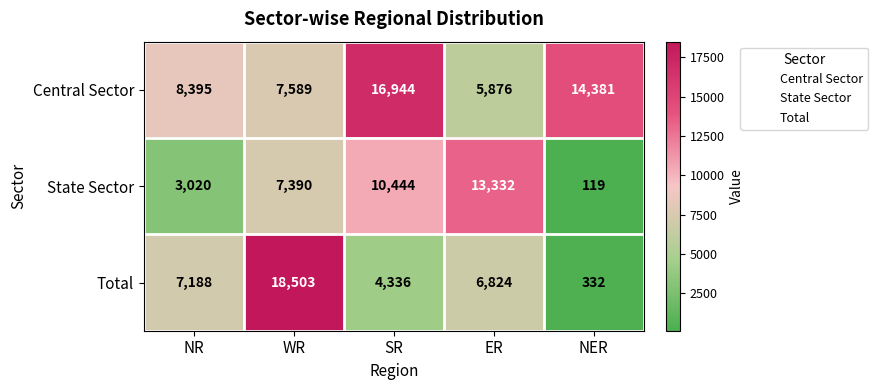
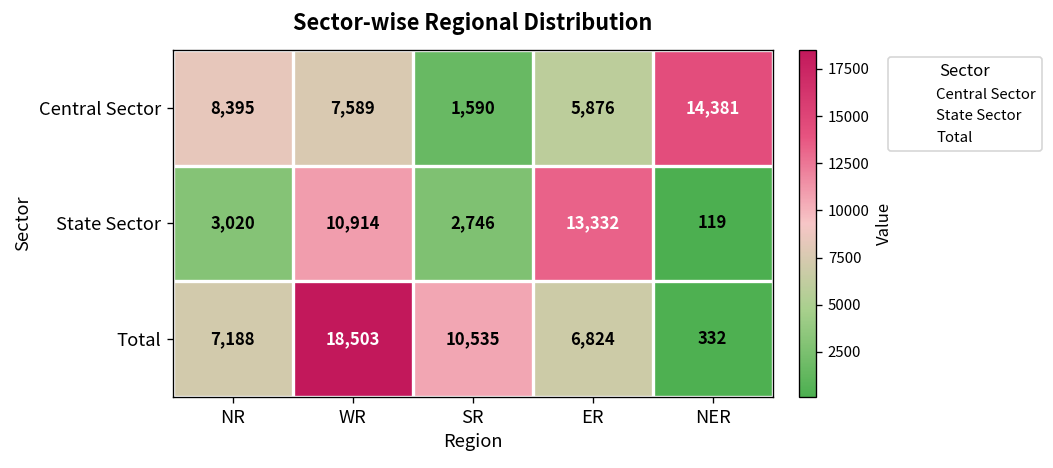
Central Sector, SR: 16,944 -> 1,590
State Sector, WR: 7,390 -> 10,914
State Sector, SR: 10,444 -> 2,746
Total, SR: 4,336 -> 10,535
